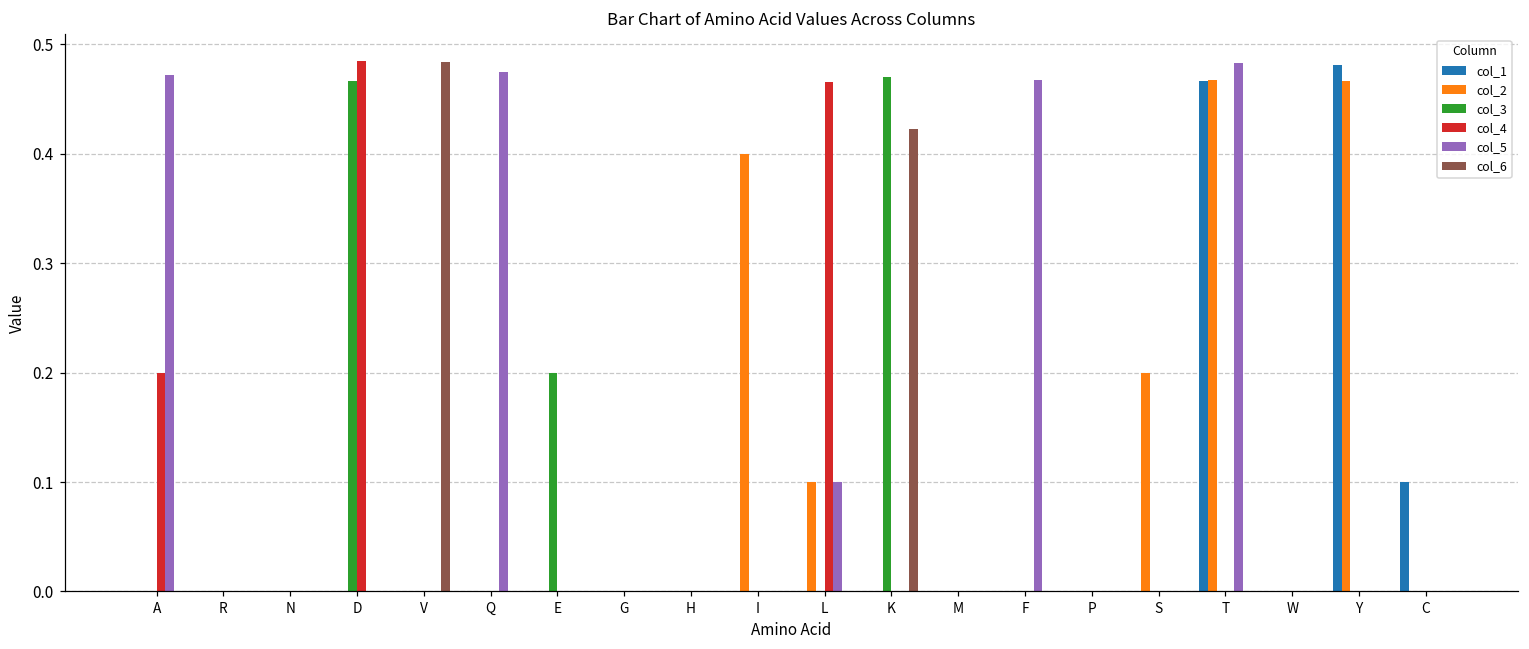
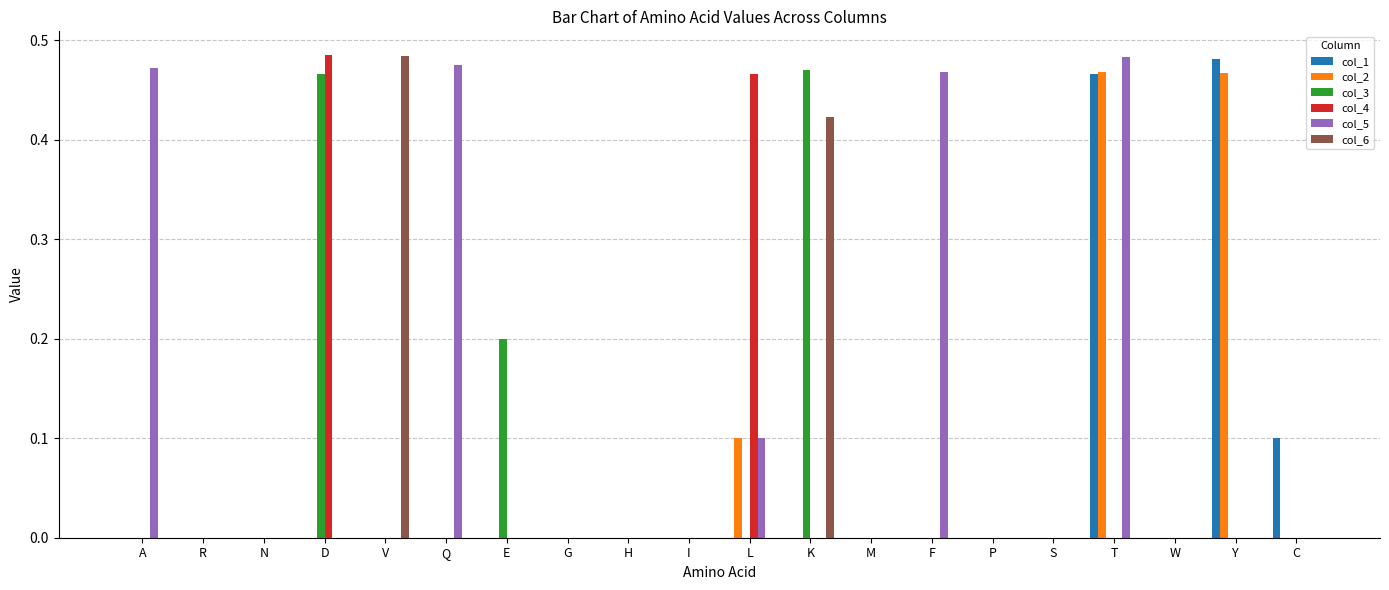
col_4, A: 0.2 -> 0.0
col_2, I: 0.4 -> 0.0
col_2, S: 0.2 -> 0.0
